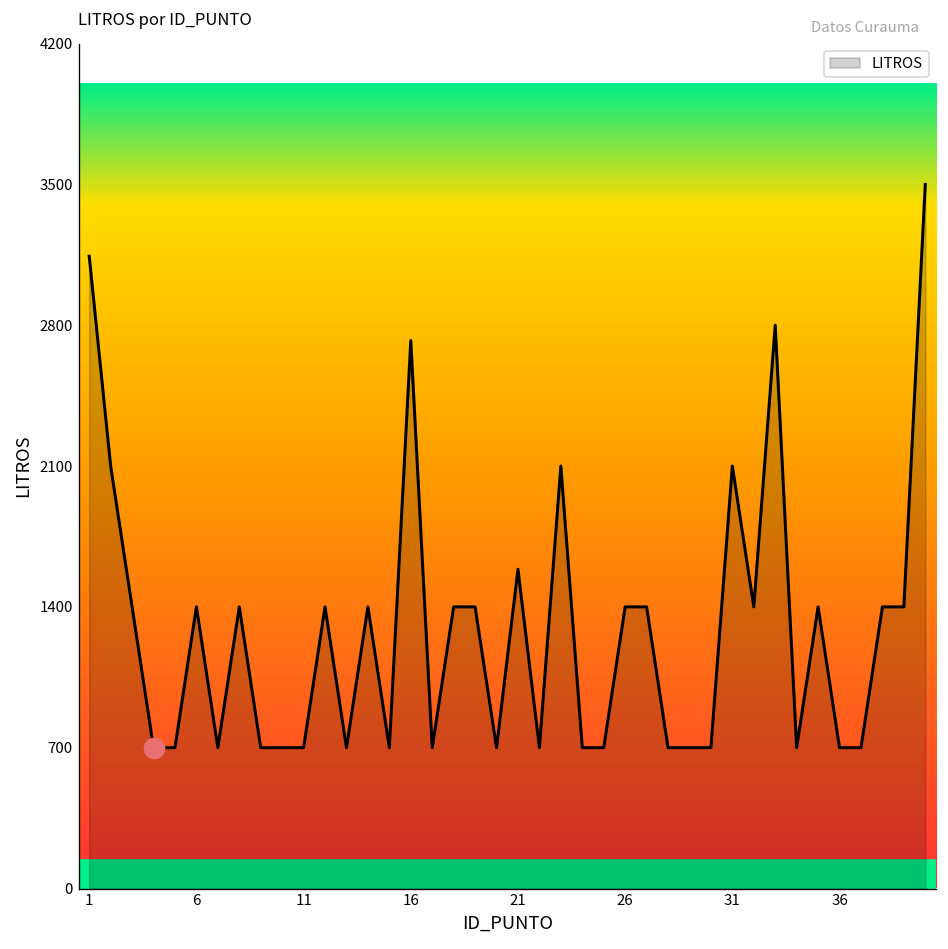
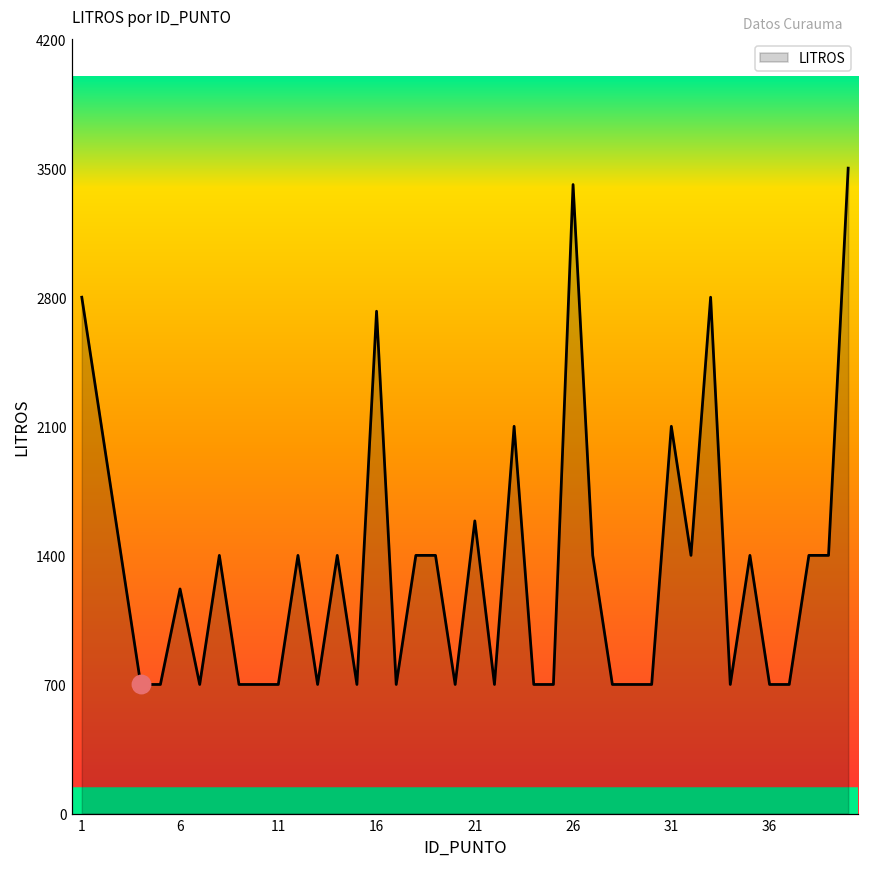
LITROS, 1: 3140 -> 2800
LITROS, 6: 1400 -> 1220
LITROS, 26: 1400 -> 3410
